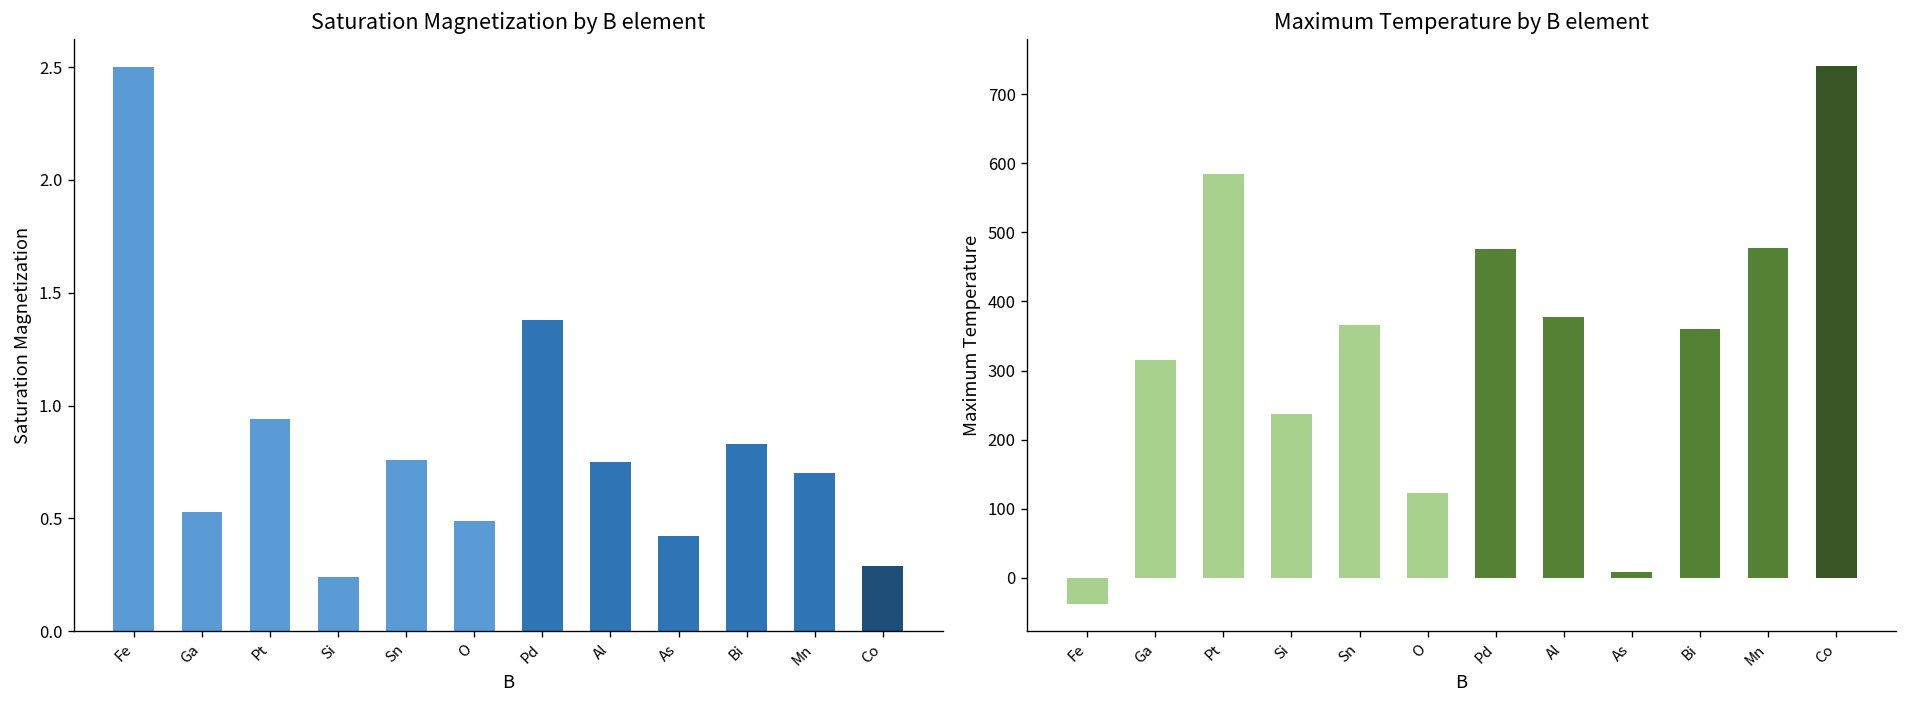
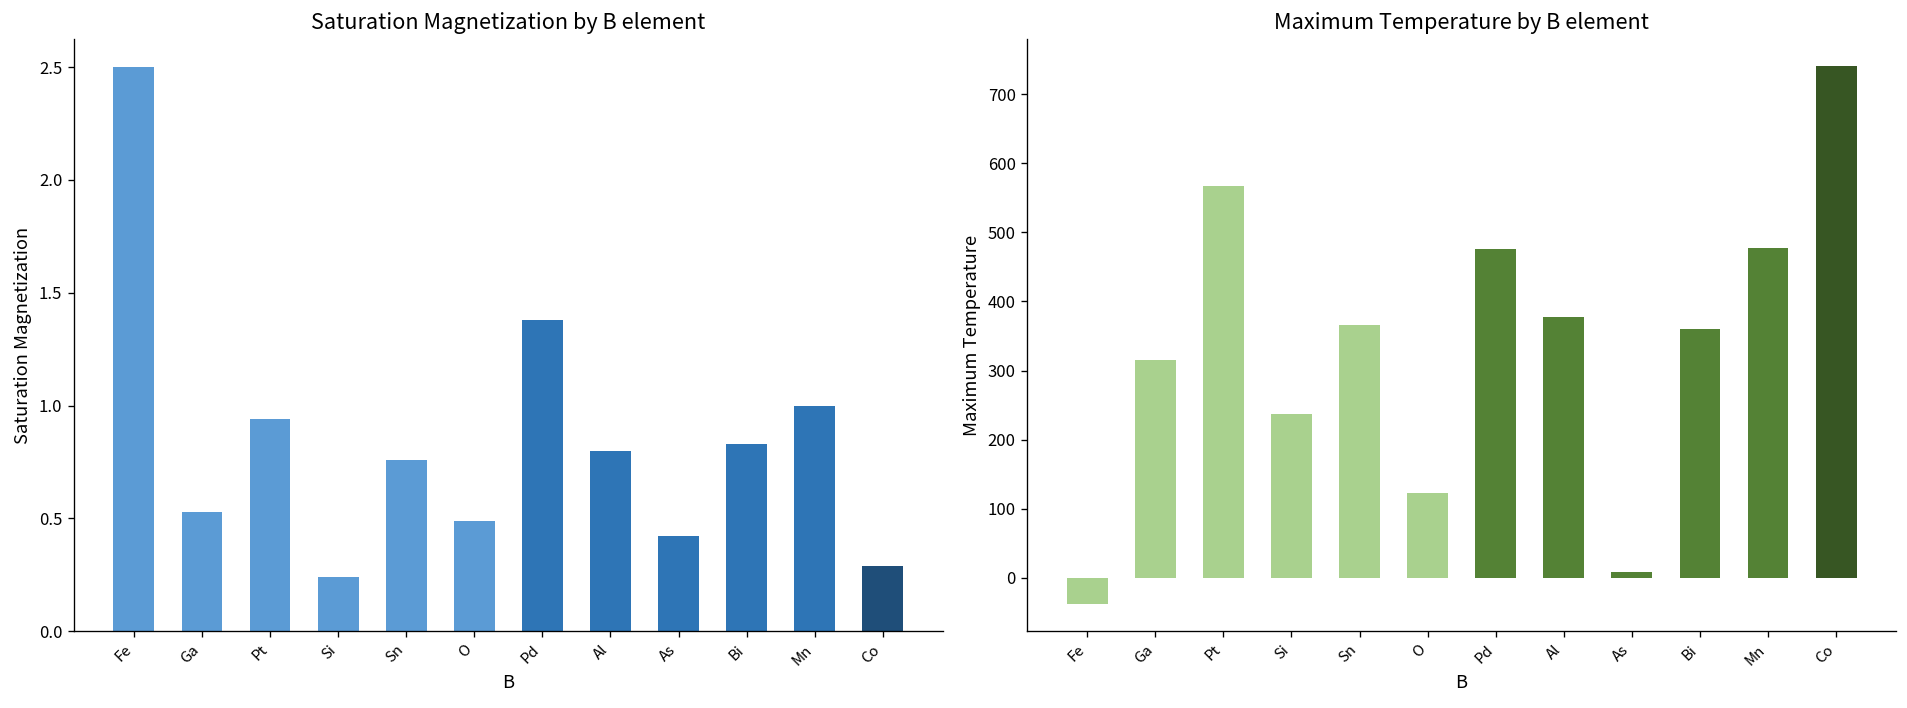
Saturation Magnetization by B element, Al: 0.75 -> 0.80
Saturation Magnetization by B element, Mn: 0.7 -> 1.0
Maximum Temperature by B element, Pt: 580 -> 570
